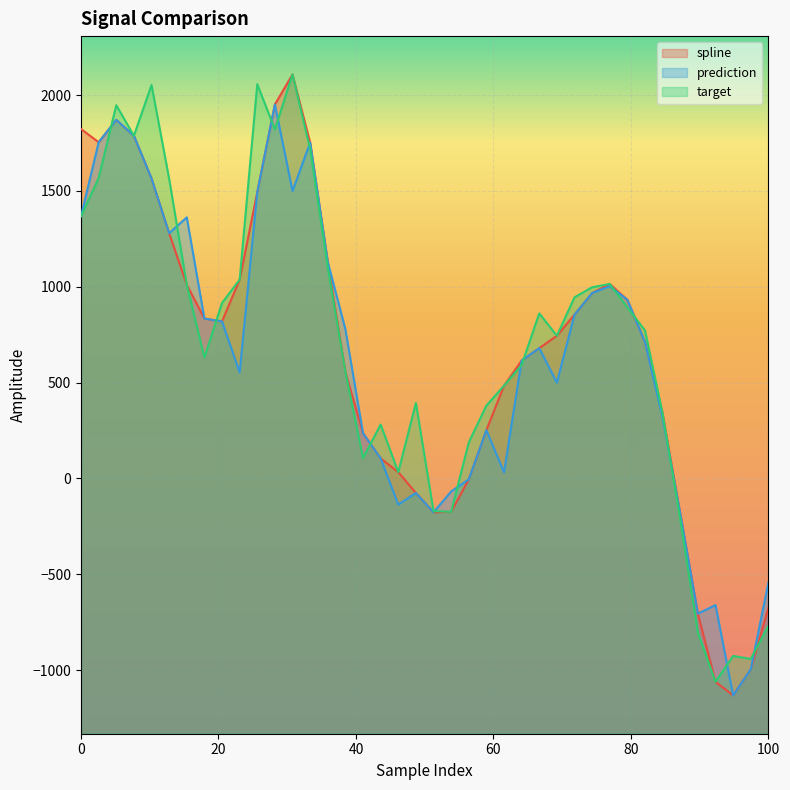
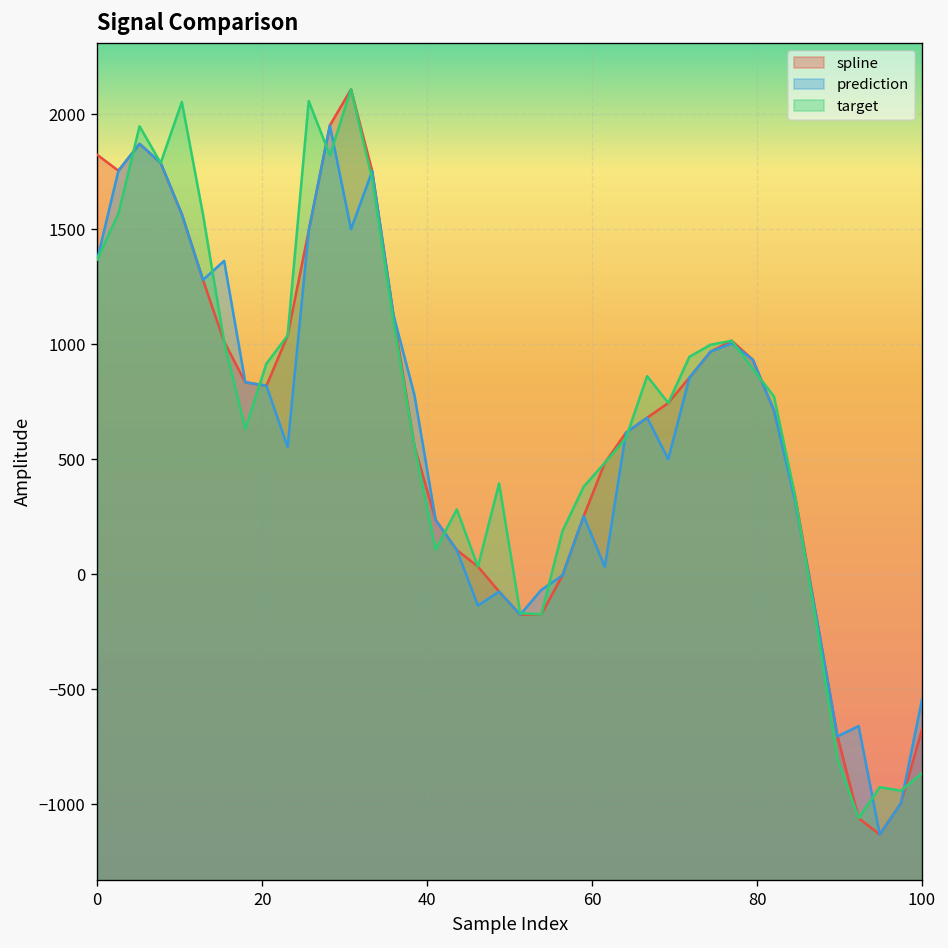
target, 100: -770 -> -860
